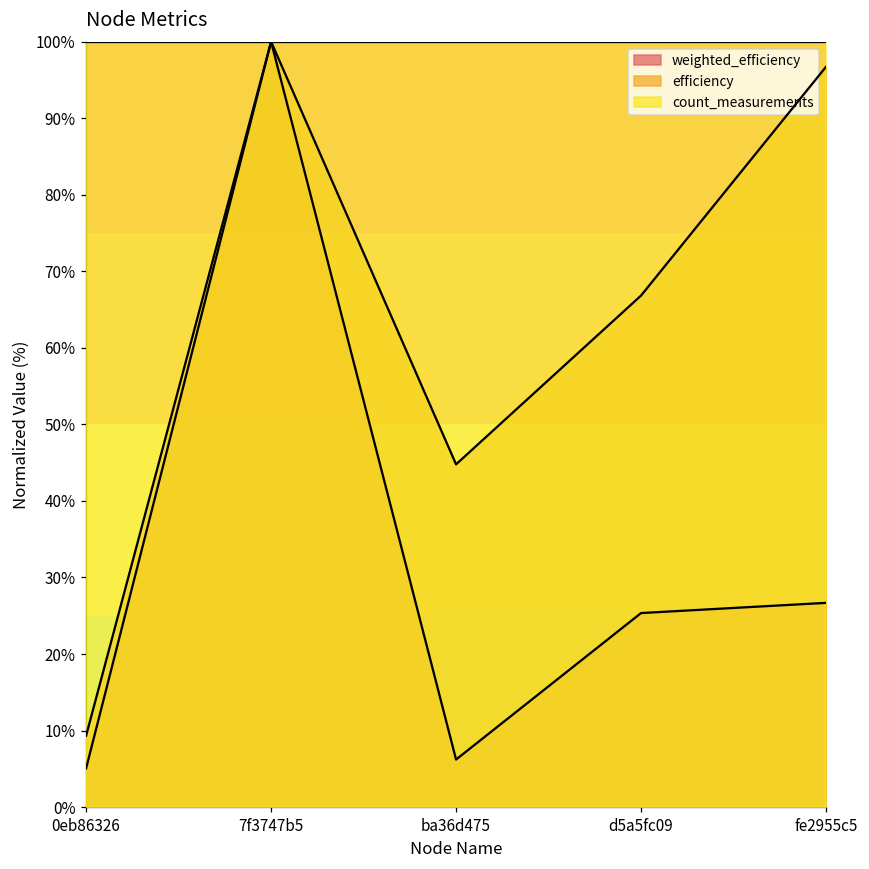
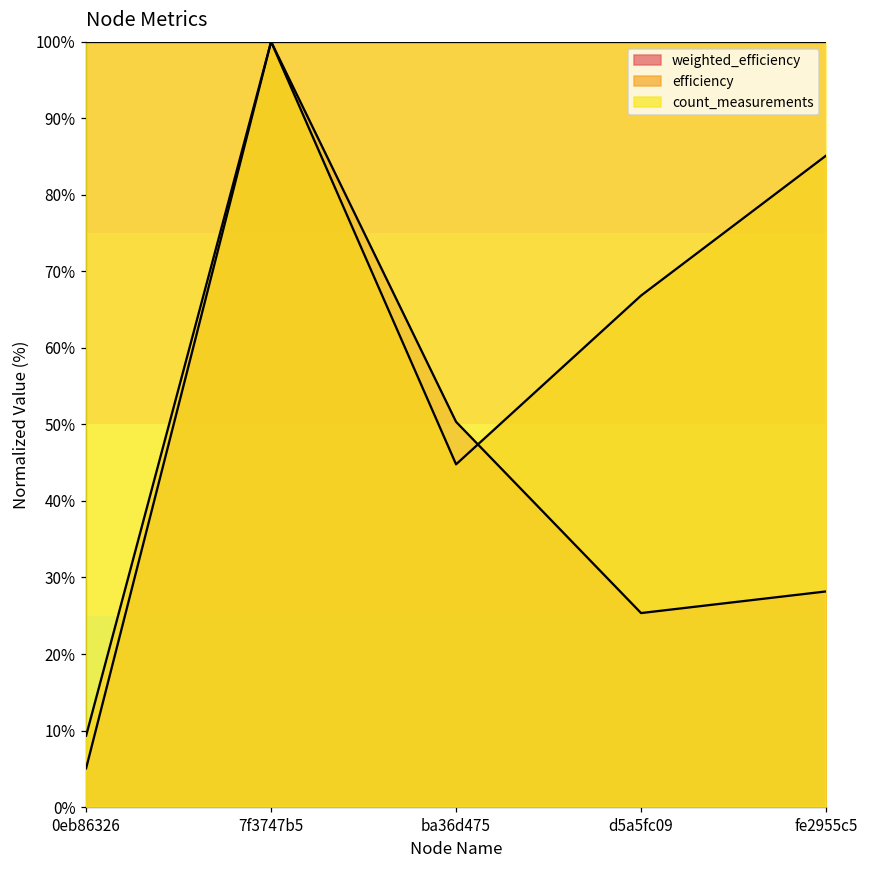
weighted_efficiency, ba36d475: 6% -> 50%
weighted_efficiency, fe2955c5: 27% -> 28%
efficiency, fe2955c5: 97% -> 85%
